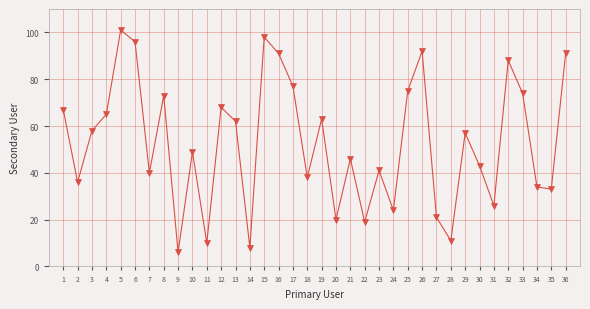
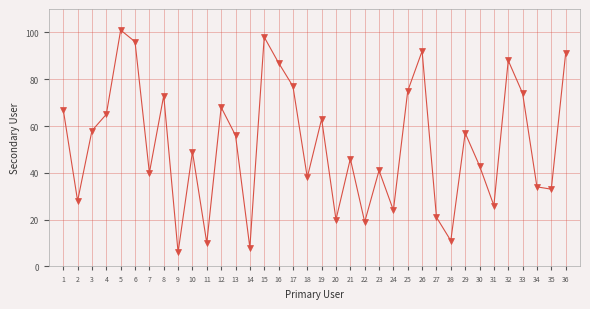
2: 36 -> 28
13: 62 -> 56
16: 91 -> 87
